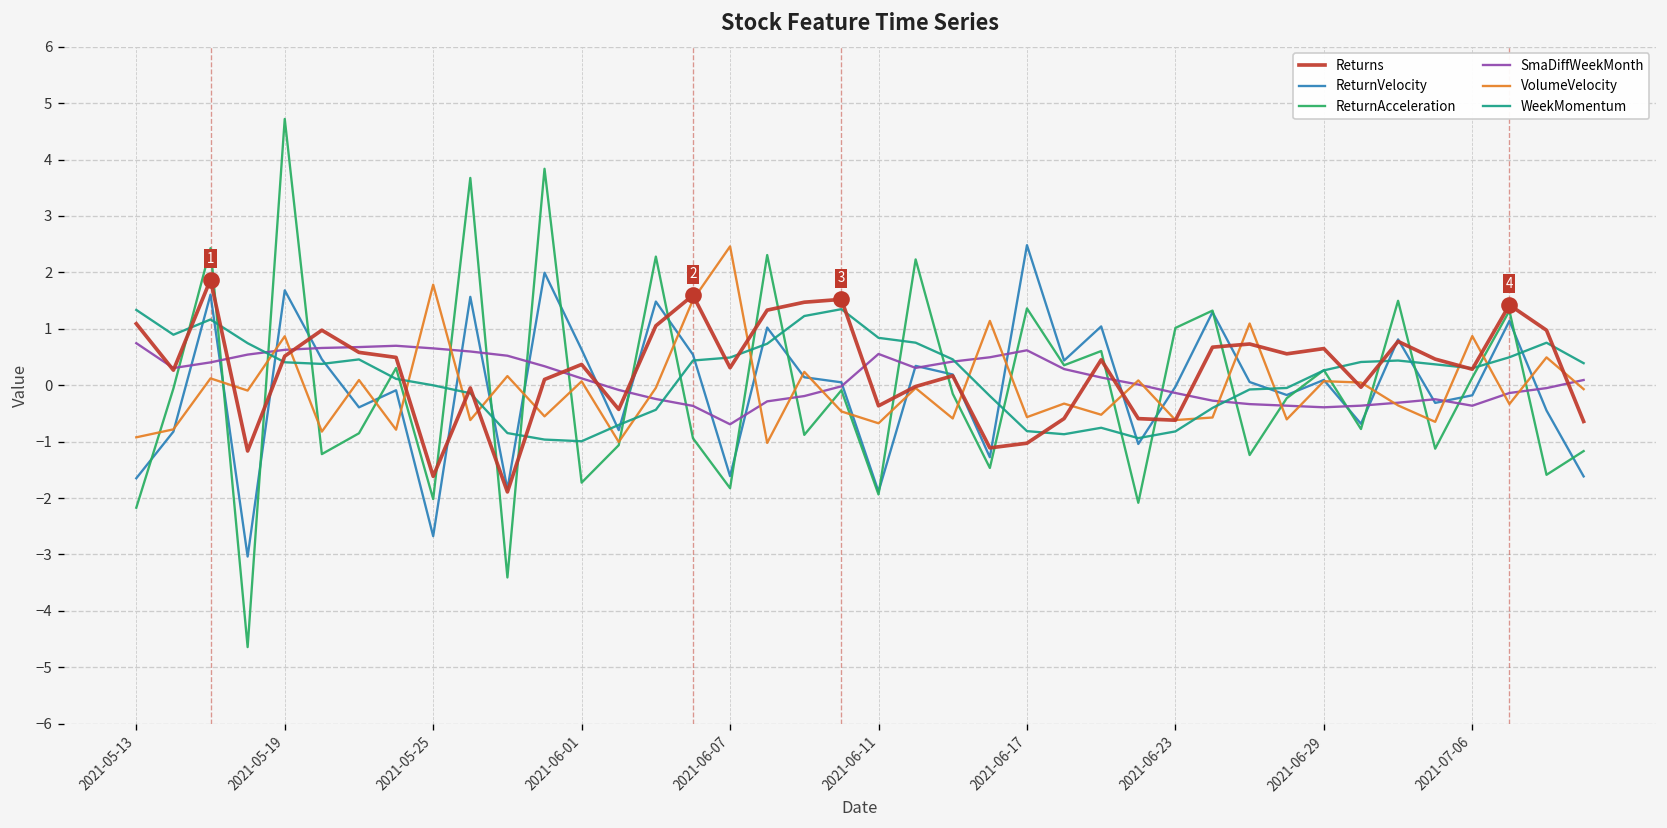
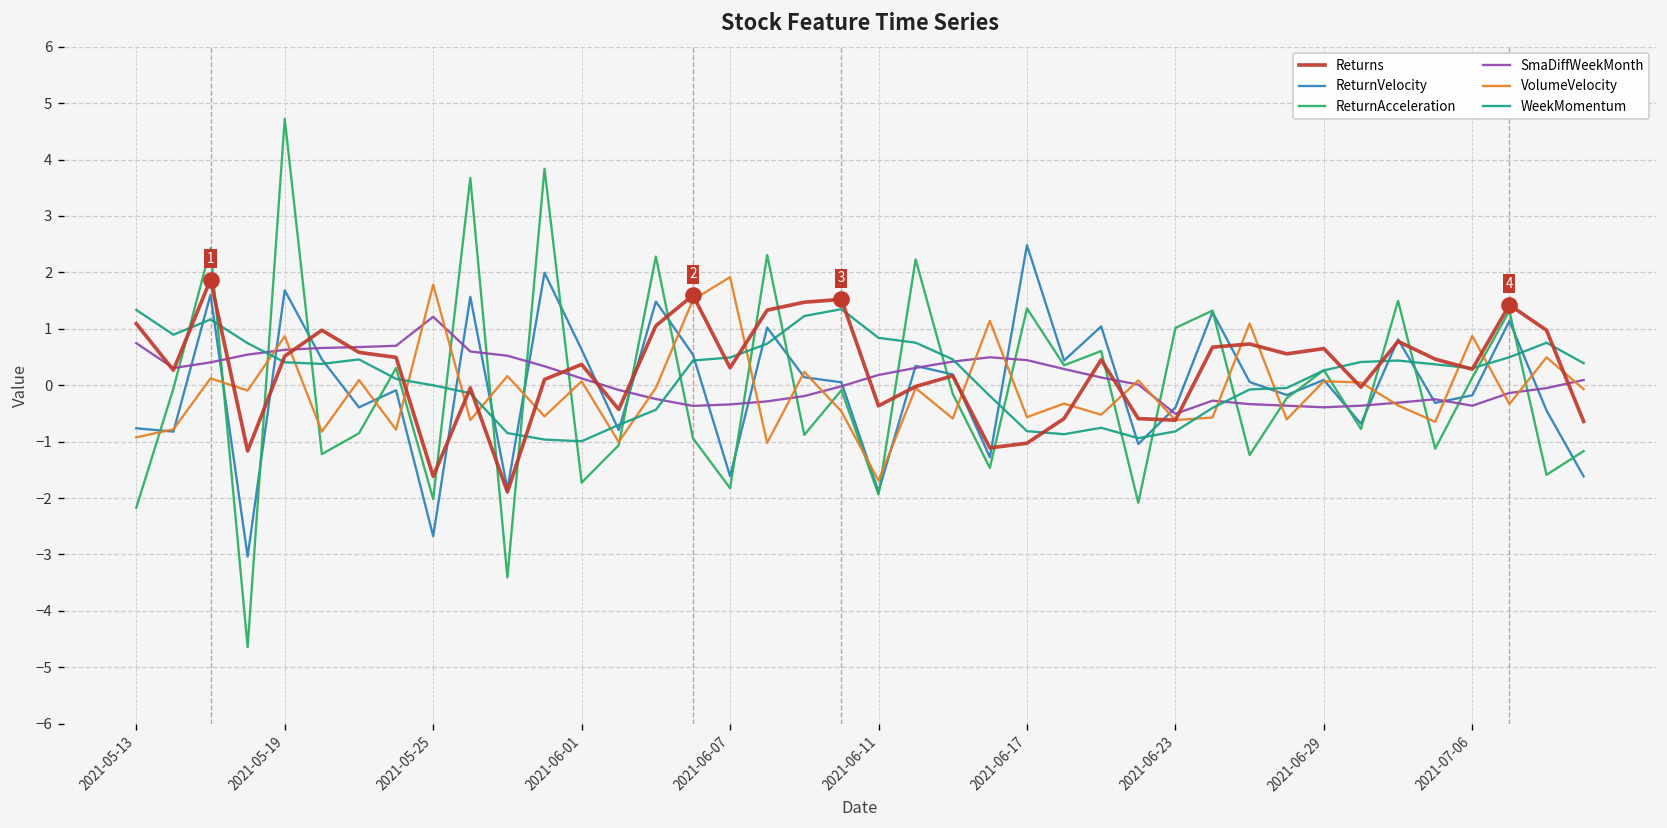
ReturnVelocity, 2021-05-13: -1.7 -> -0.8
SmaDiffWeekMonth, 2021-05-25: 0.7 -> 1.2
SmaDiffWeekMonth, 2021-06-07: -0.7 -> -0.3
VolumeVelocity, 2021-06-07: 2.5 -> 1.9
SmaDiffWeekMonth, 2021-06-11: 0.6 -> 0.2
VolumeVelocity, 2021-06-11: -0.7 -> -1.7
SmaDiffWeekMonth, 2021-06-17: 0.6 -> 0.4
ReturnVelocity, 2021-06-23: 0.0 -> -0.4
SmaDiffWeekMonth, 2021-06-23: -0.1 -> -0.5
